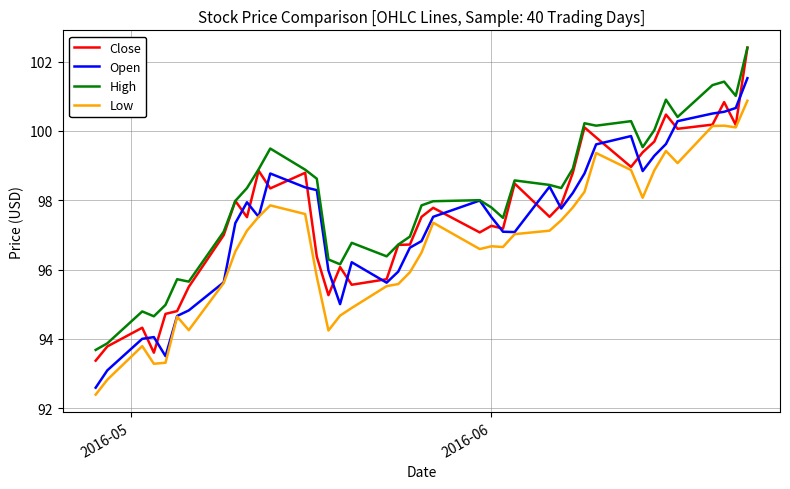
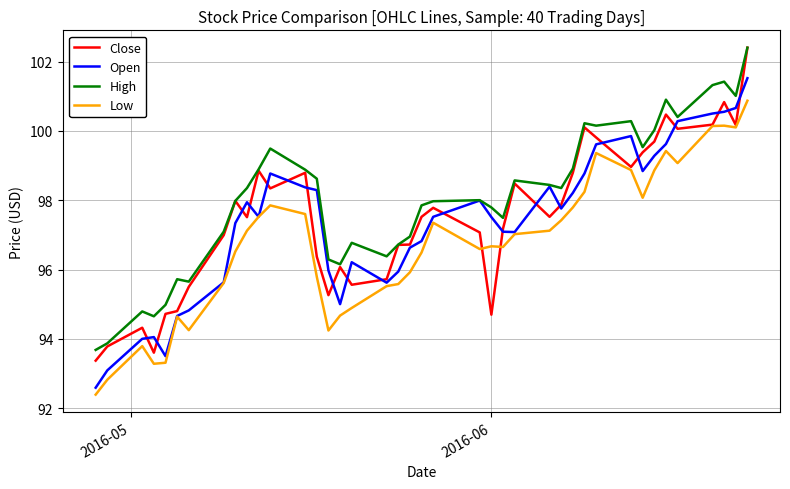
Close, 2016-06: 97.3 -> 94.7
